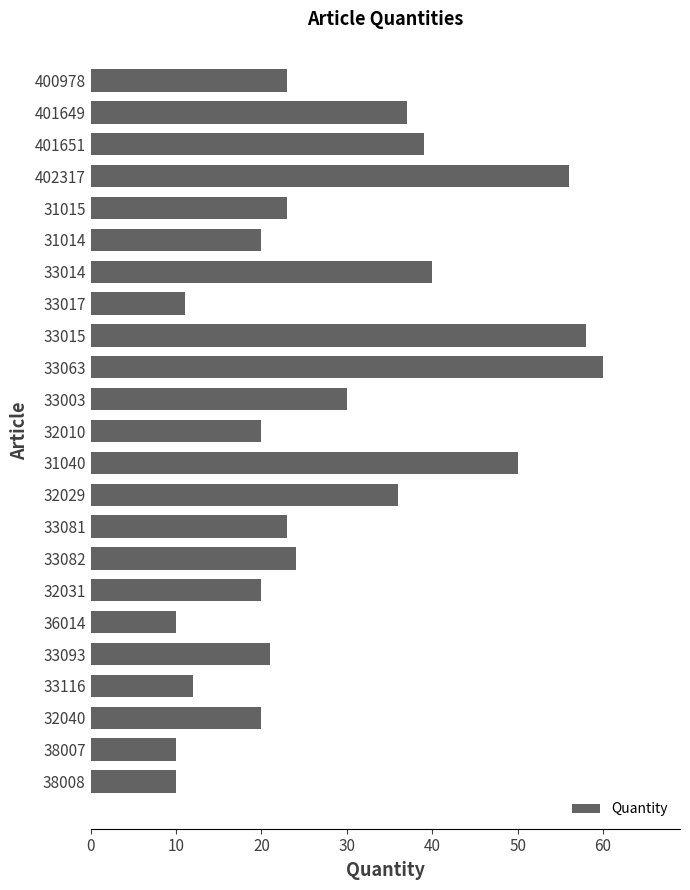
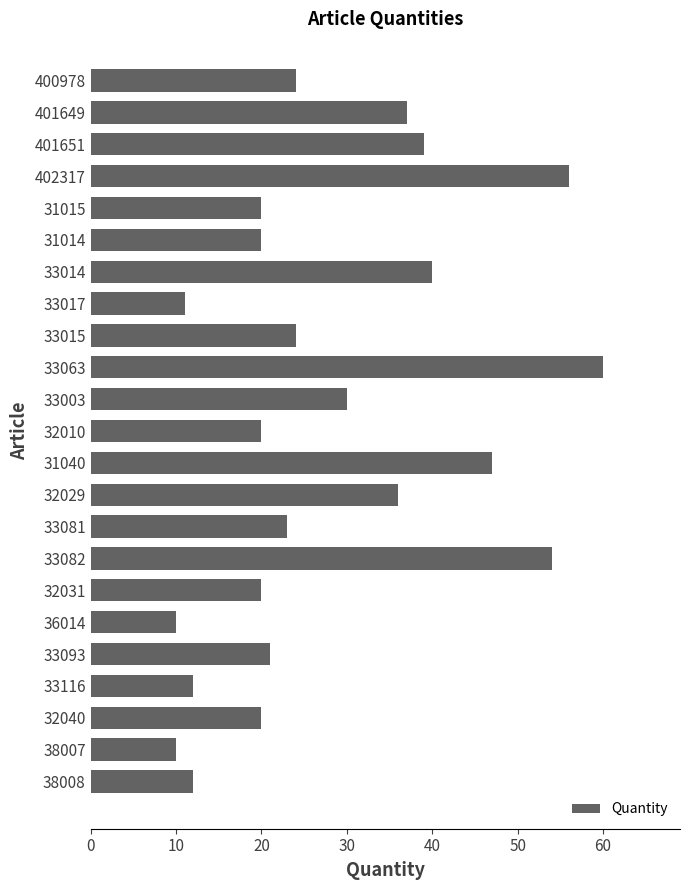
400978: 23 -> 24
31015: 23 -> 20
33015: 58 -> 24
31040: 50 -> 47
33082: 24 -> 54
38008: 10 -> 12
